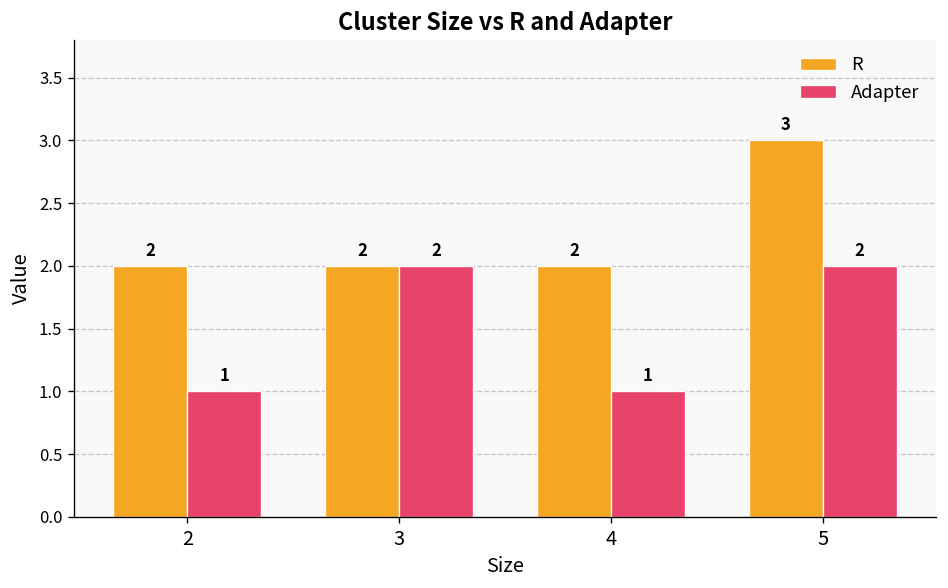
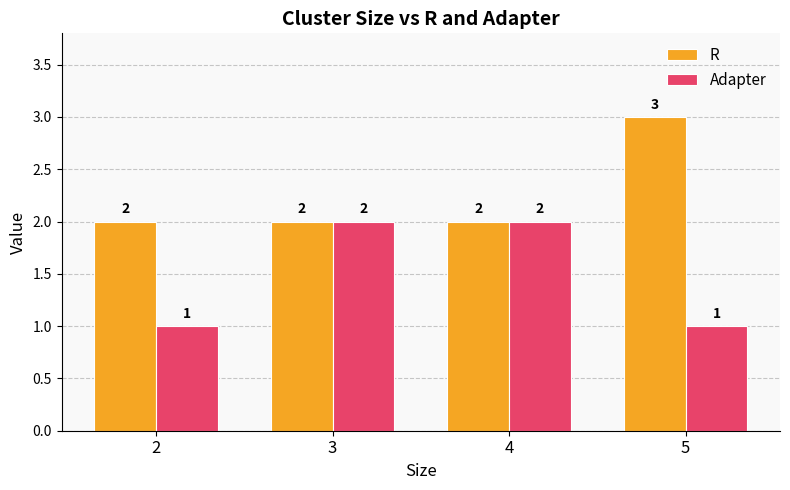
Adapter, 4: 1 -> 2
Adapter, 5: 2 -> 1
